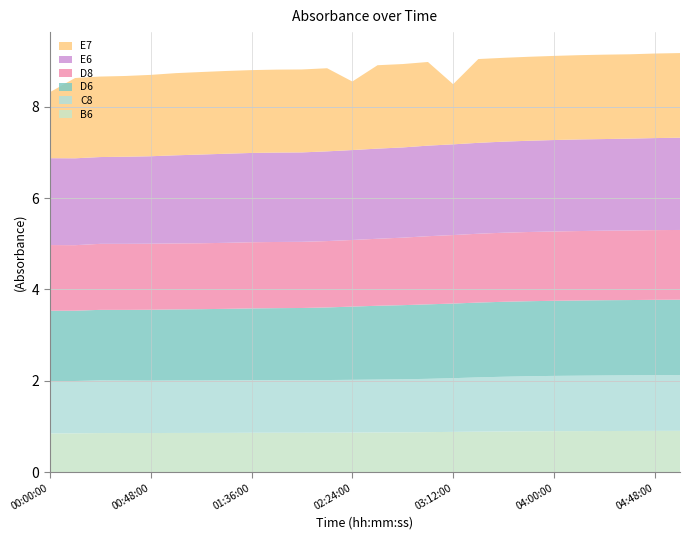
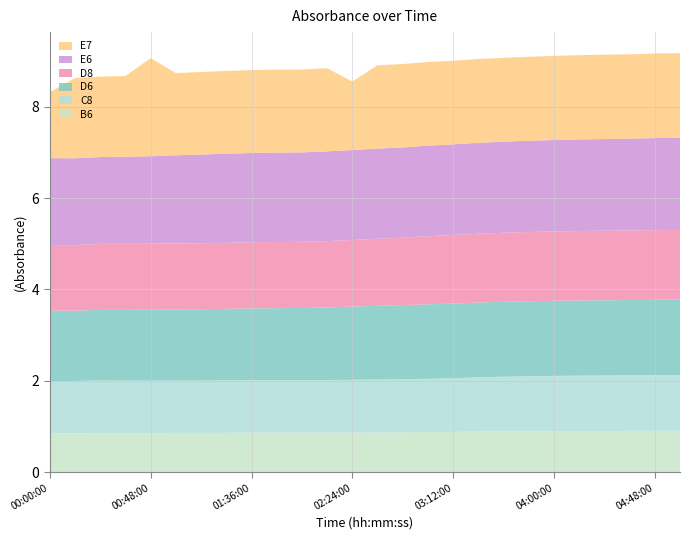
E7, 00:48:00: 1.8 -> 2.1
E7, 03:12:00: 1.3 -> 1.8
